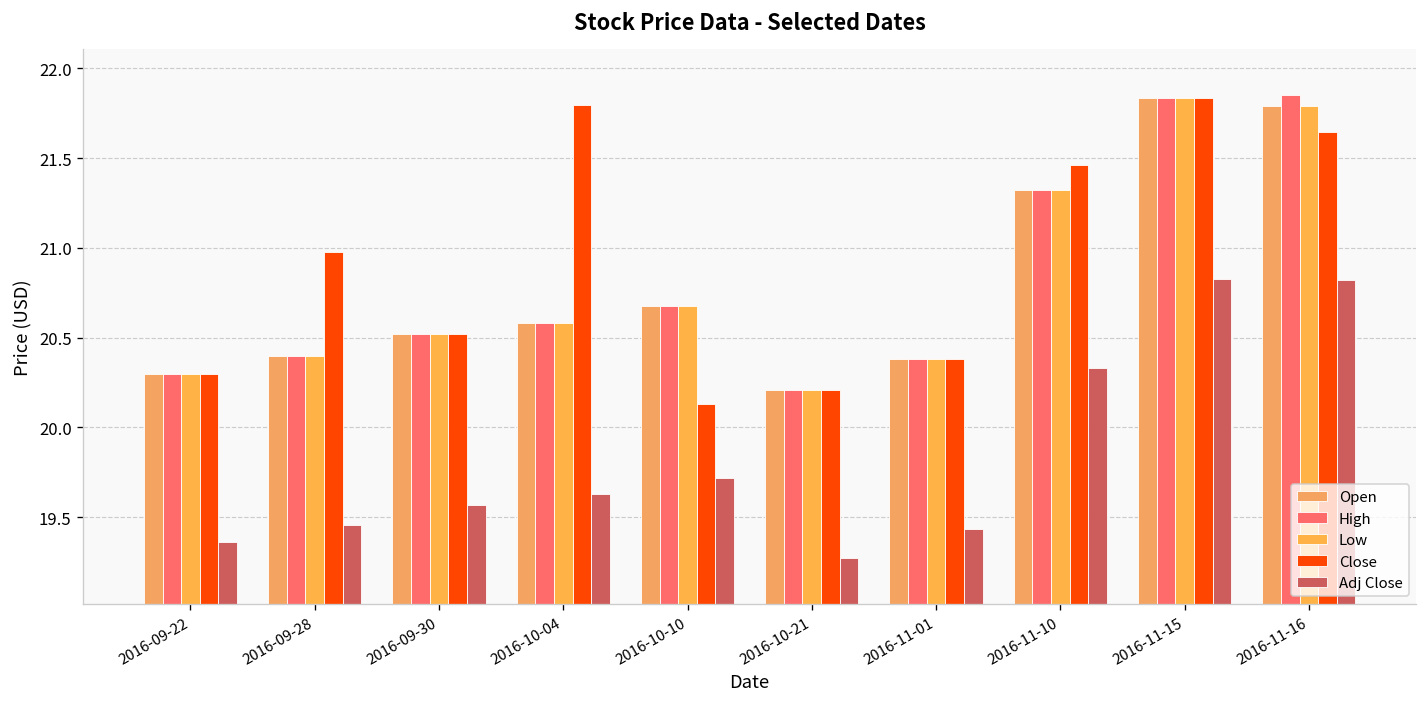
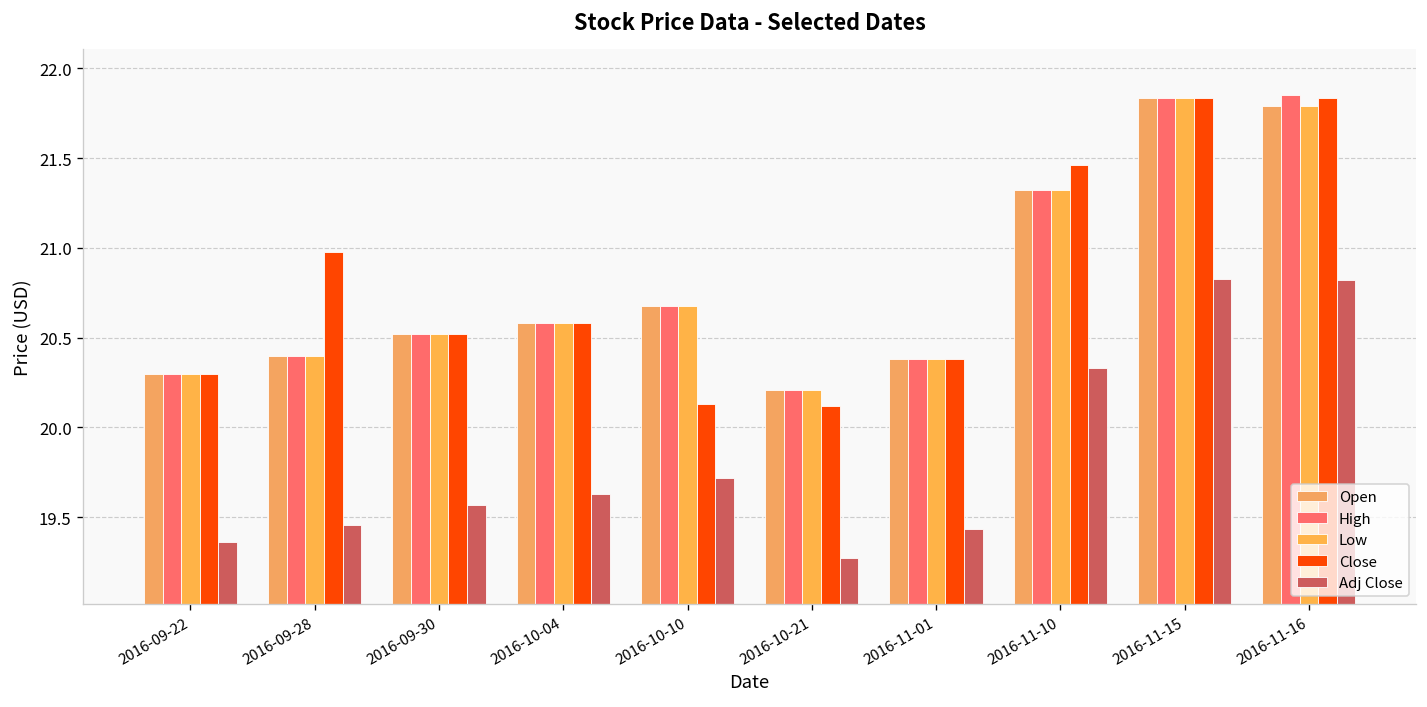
Close, 2016-10-04: 21.79 -> 20.58
Close, 2016-10-21: 20.21 -> 20.12
Close, 2016-11-16: 21.64 -> 21.83
